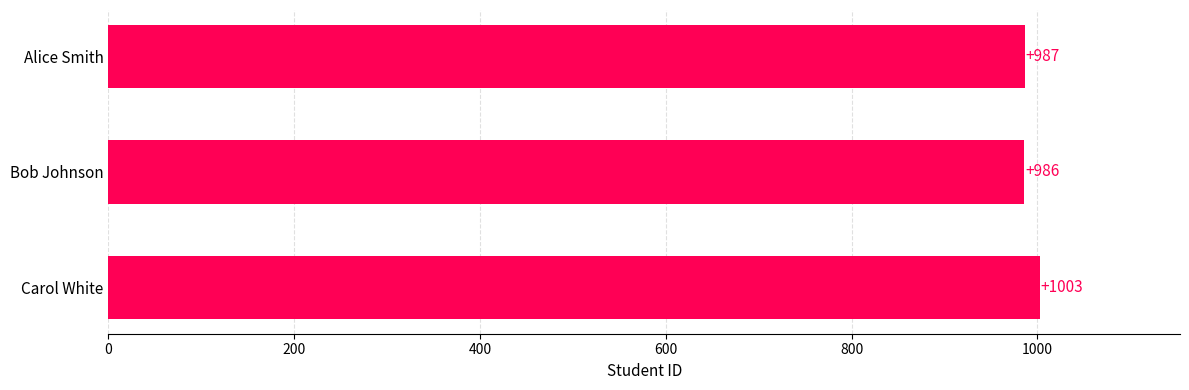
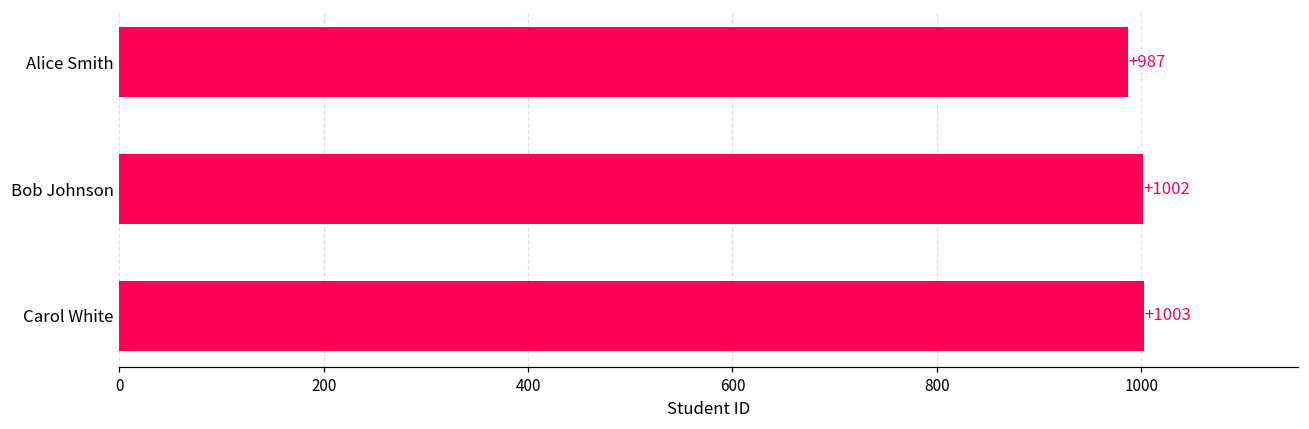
Bob Johnson: +986 -> +1002
